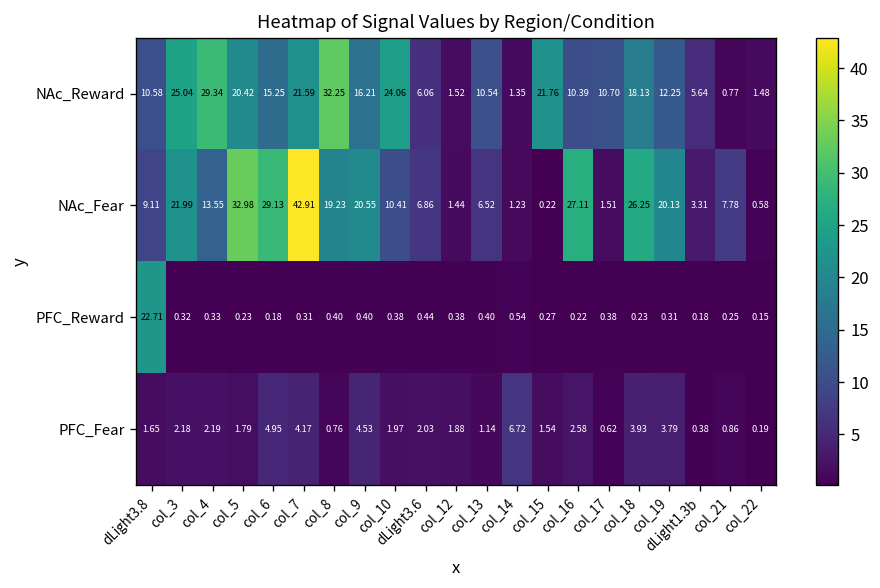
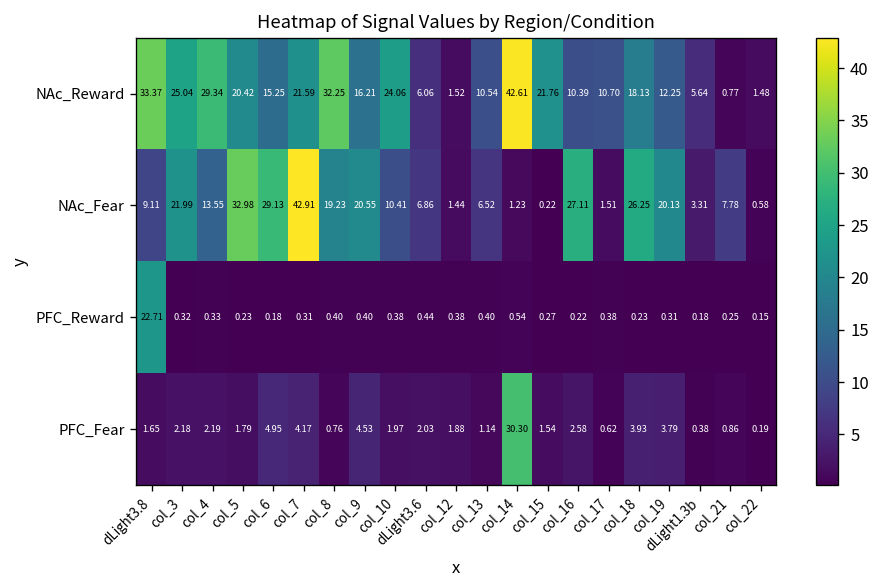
NAc_Reward, dLight3.8: 10.58 -> 33.37
NAc_Reward, col_14: 1.35 -> 42.61
PFC_Fear, col_14: 6.72 -> 30.30
